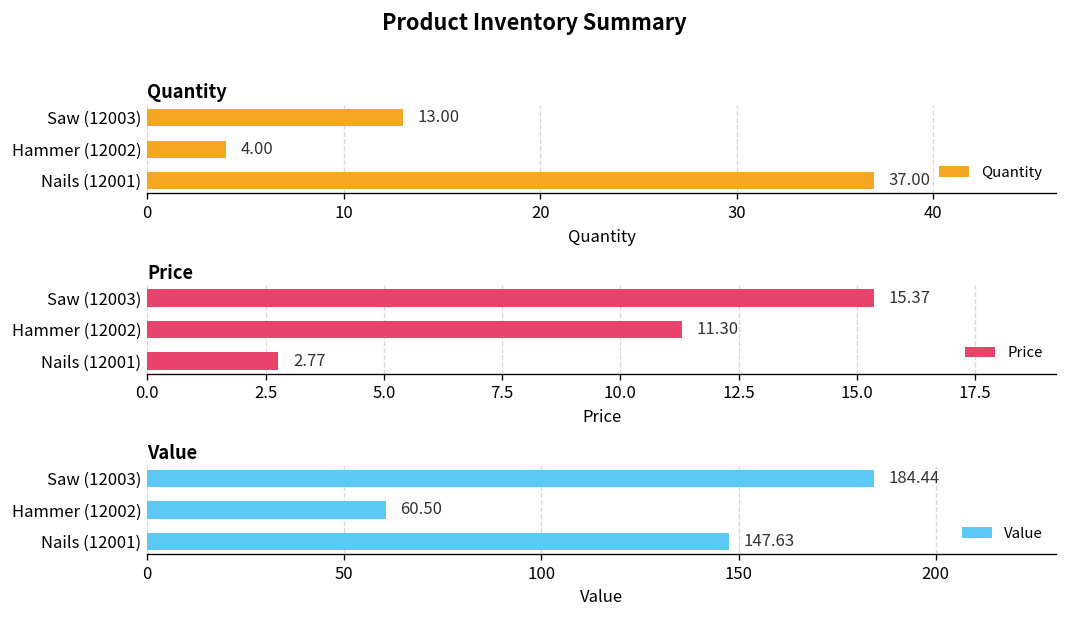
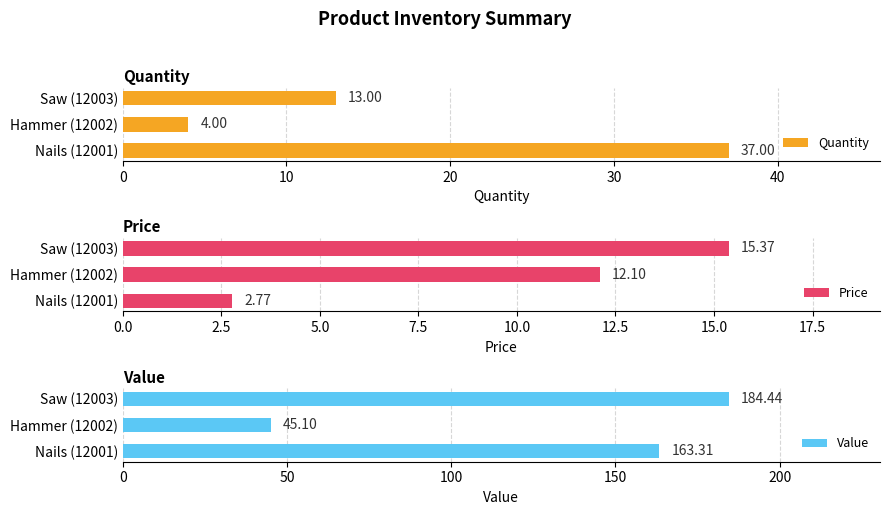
Price, Hammer (12002): 11.30 -> 12.10
Value, Hammer (12002): 60.50 -> 45.10
Value, Nails (12001): 147.63 -> 163.31
